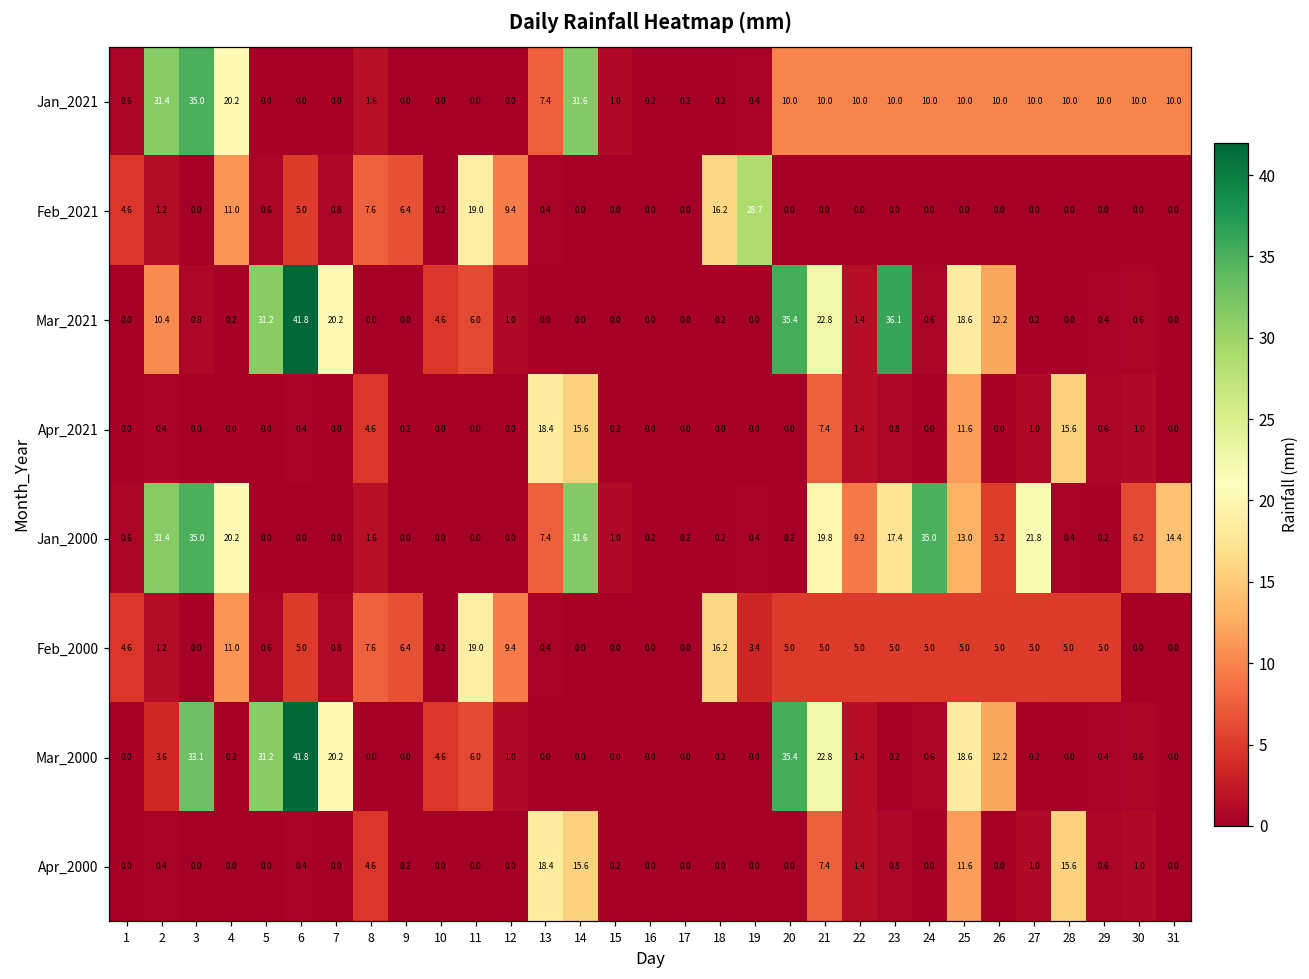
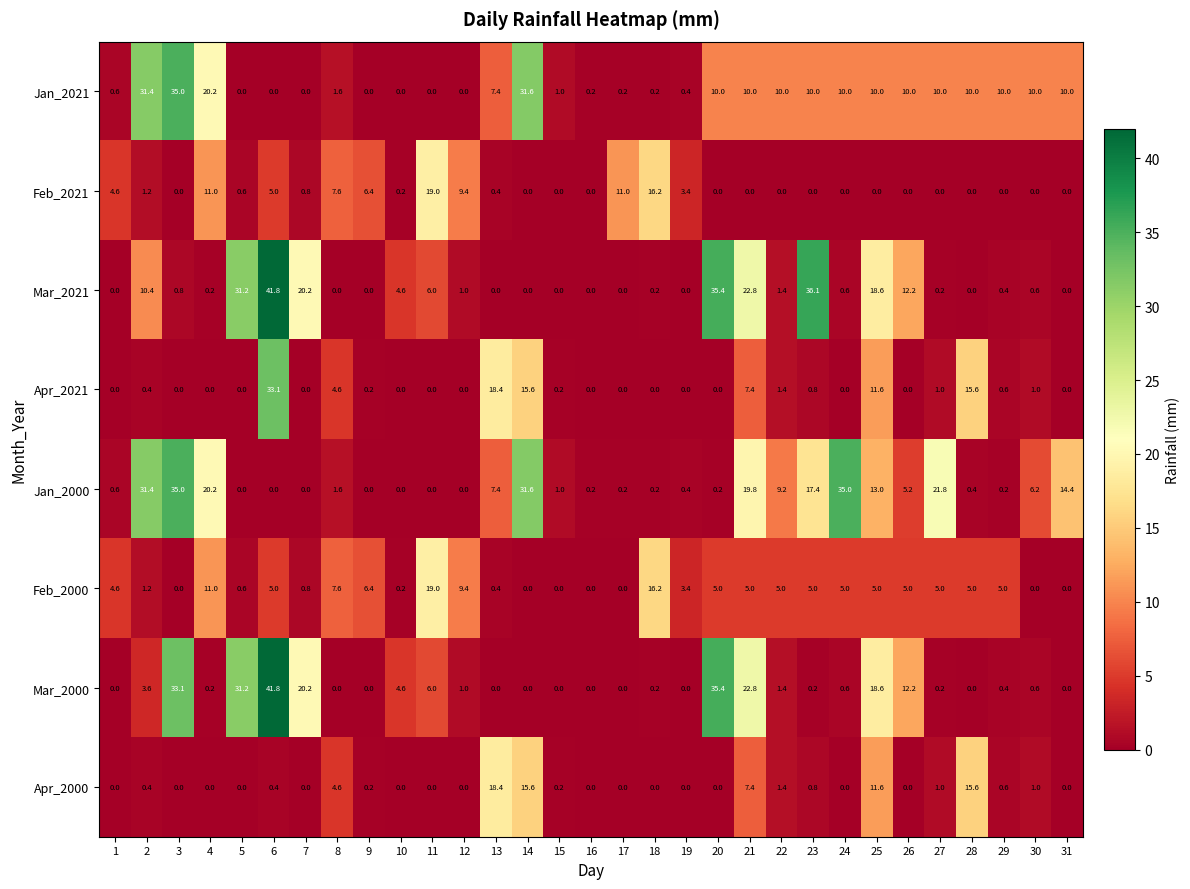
Feb_2021, 17: 0.0 -> 11.0
Feb_2021, 19: 28.7 -> 3.4
Apr_2021, 6: 0.4 -> 33.1
